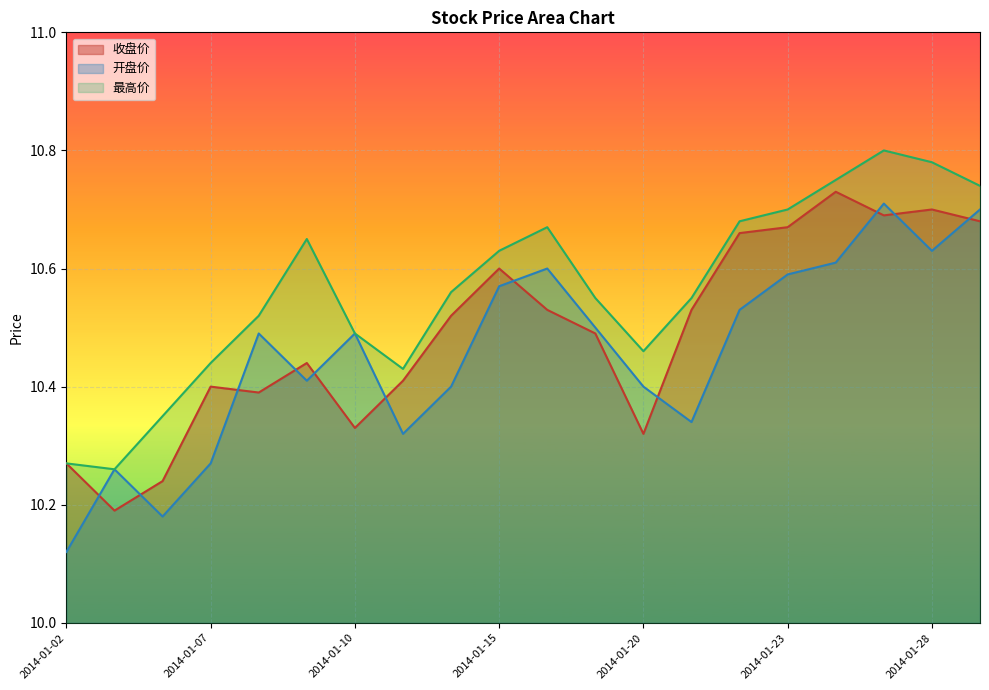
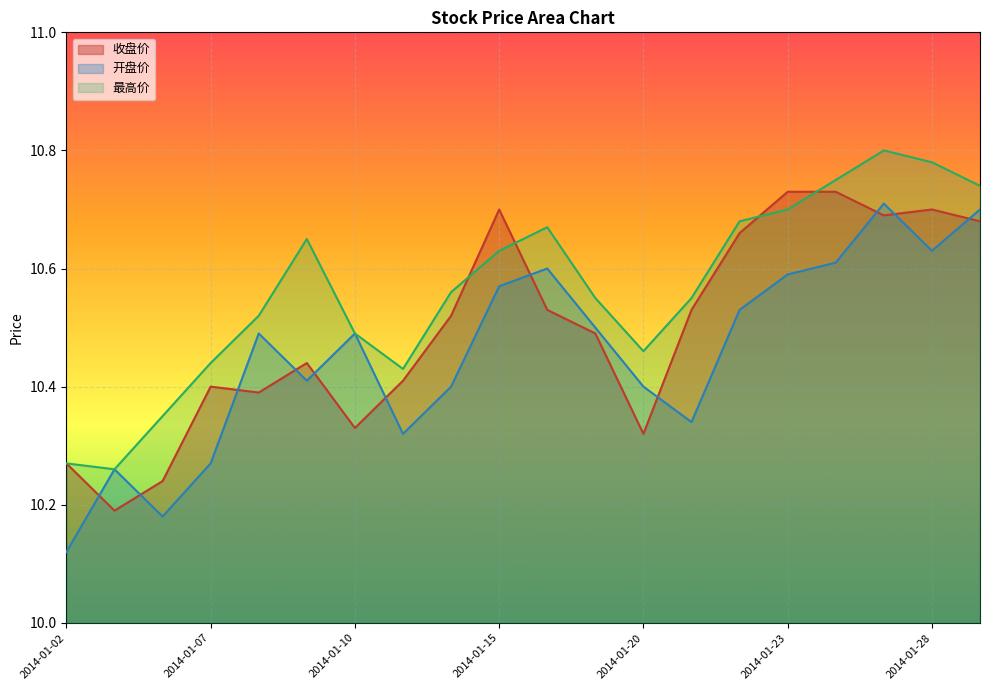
收盘价, 2014-01-15: 10.6 -> 10.7
收盘价, 2014-01-23: 10.67 -> 10.73
